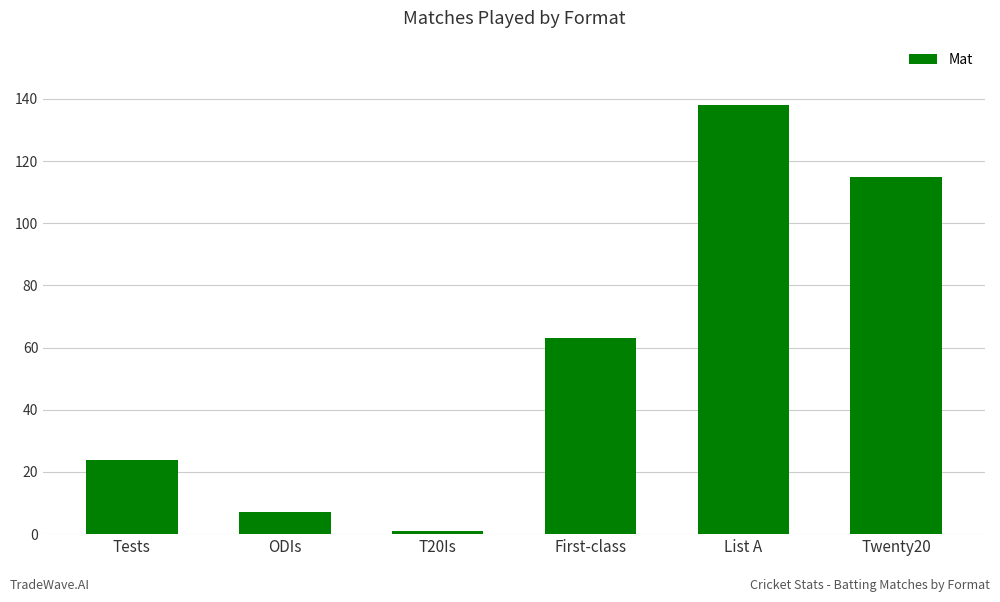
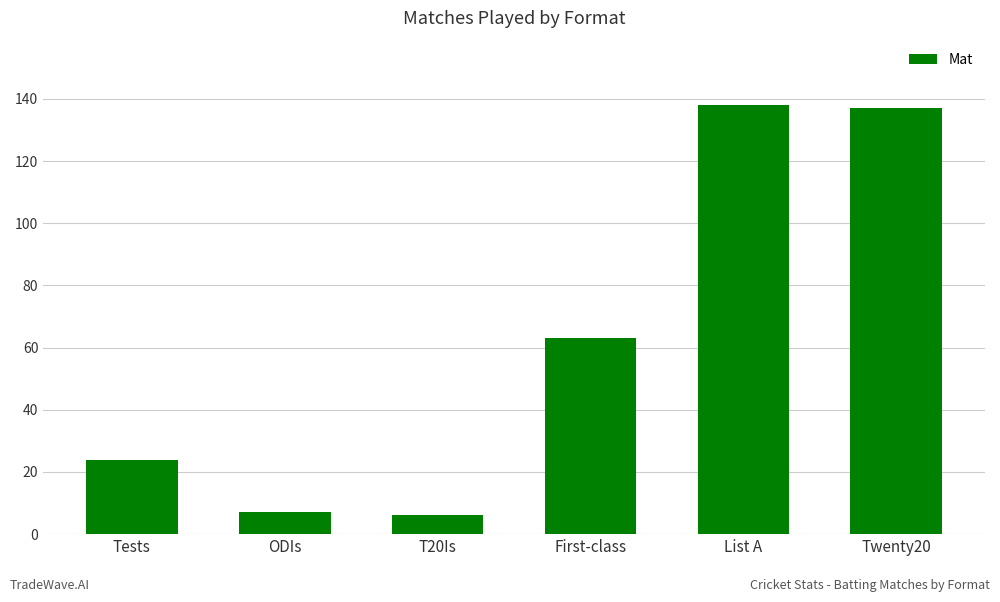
T20Is: 1 -> 6
Twenty20: 115 -> 137
